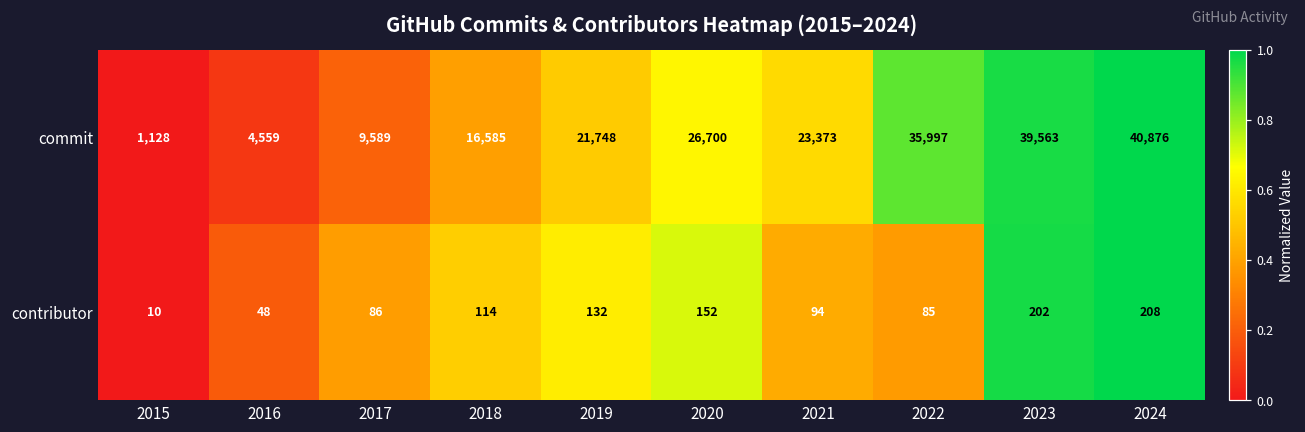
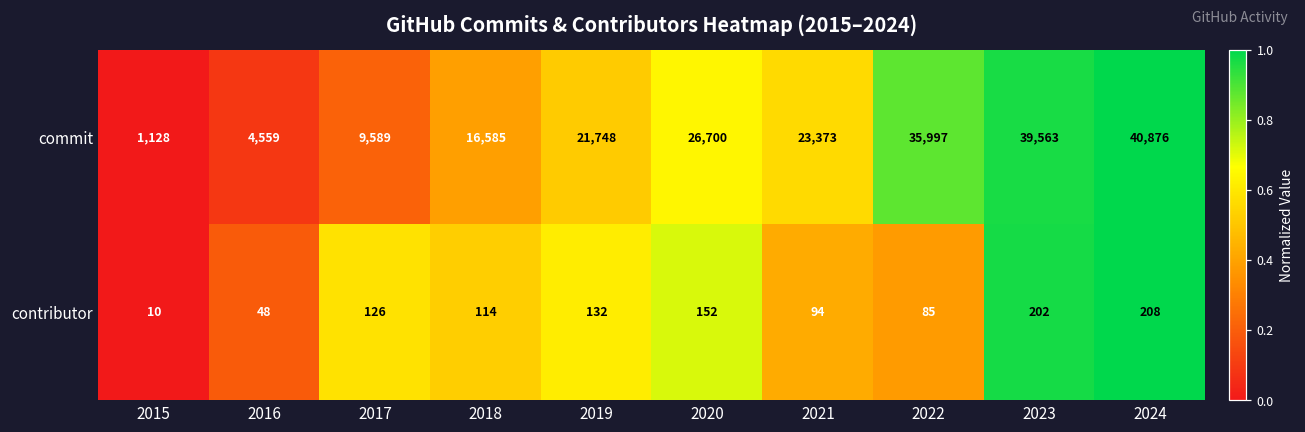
contributor, 2017: 86 -> 126
